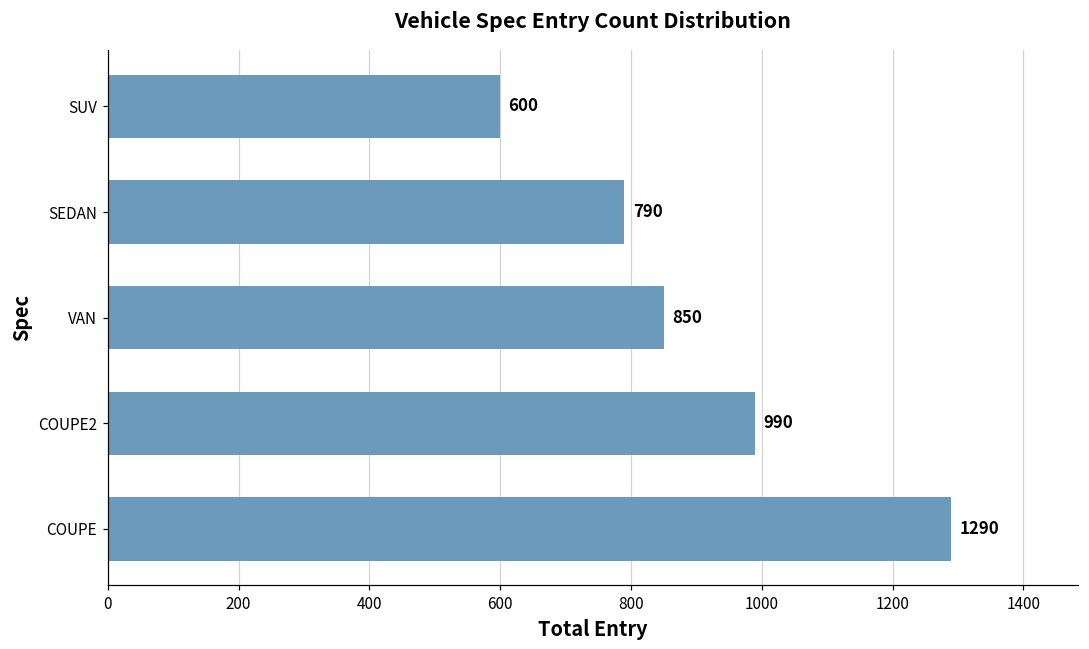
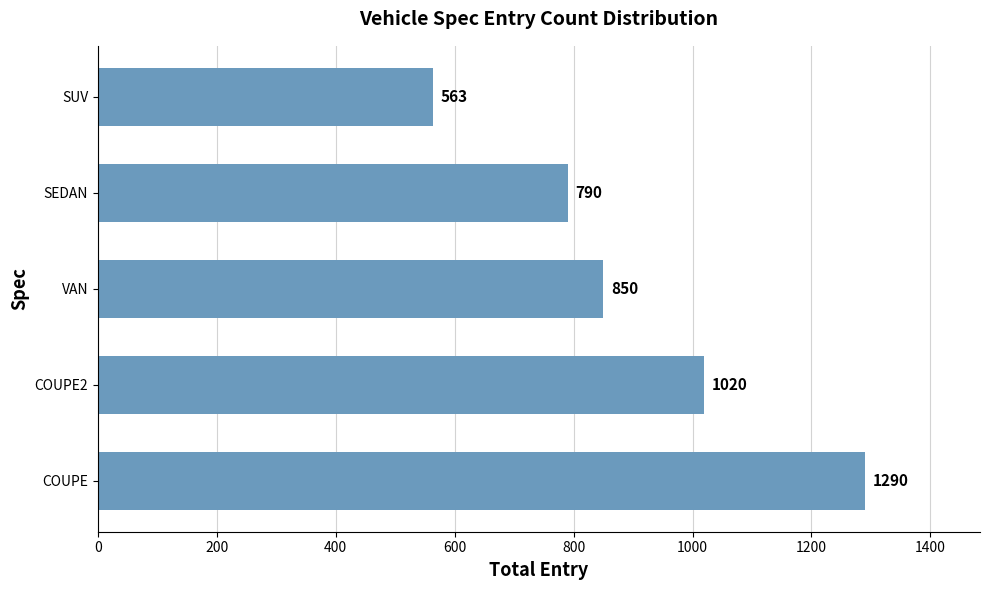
SUV: 600 -> 563
COUPE2: 990 -> 1020
